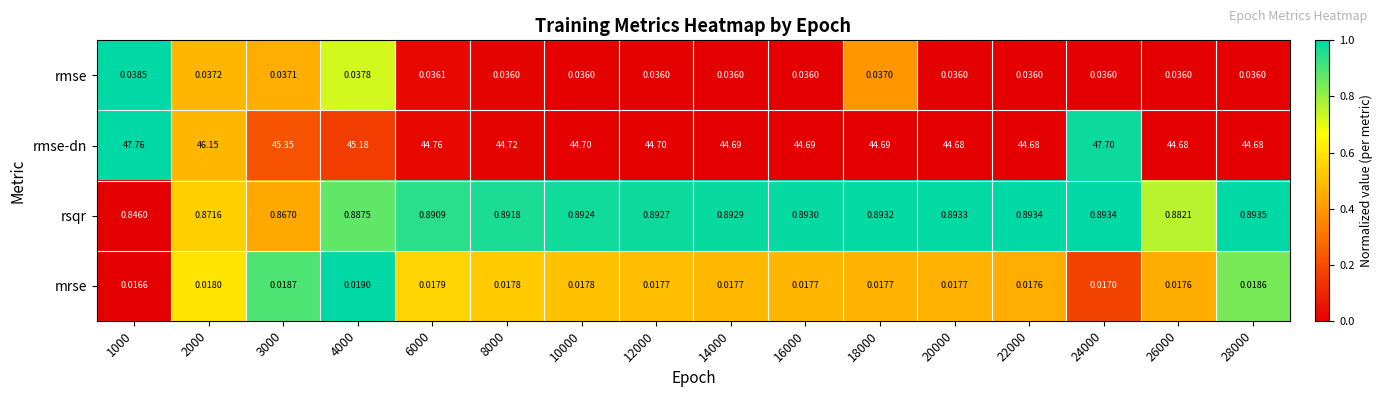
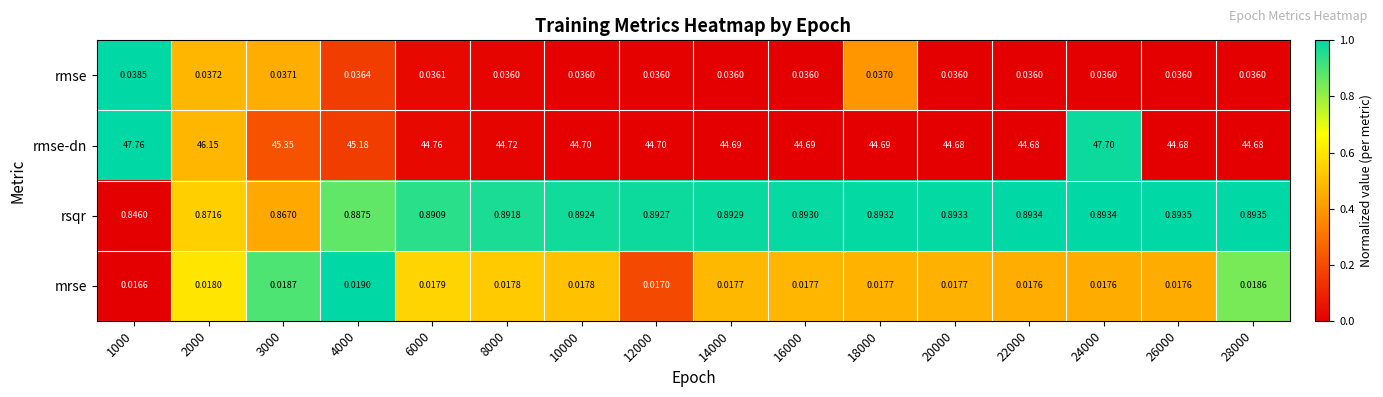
rmse, 4000: 0.0378 -> 0.0364
rsqr, 26000: 0.8821 -> 0.8935
mrse, 12000: 0.0177 -> 0.0170
mrse, 24000: 0.0170 -> 0.0176
